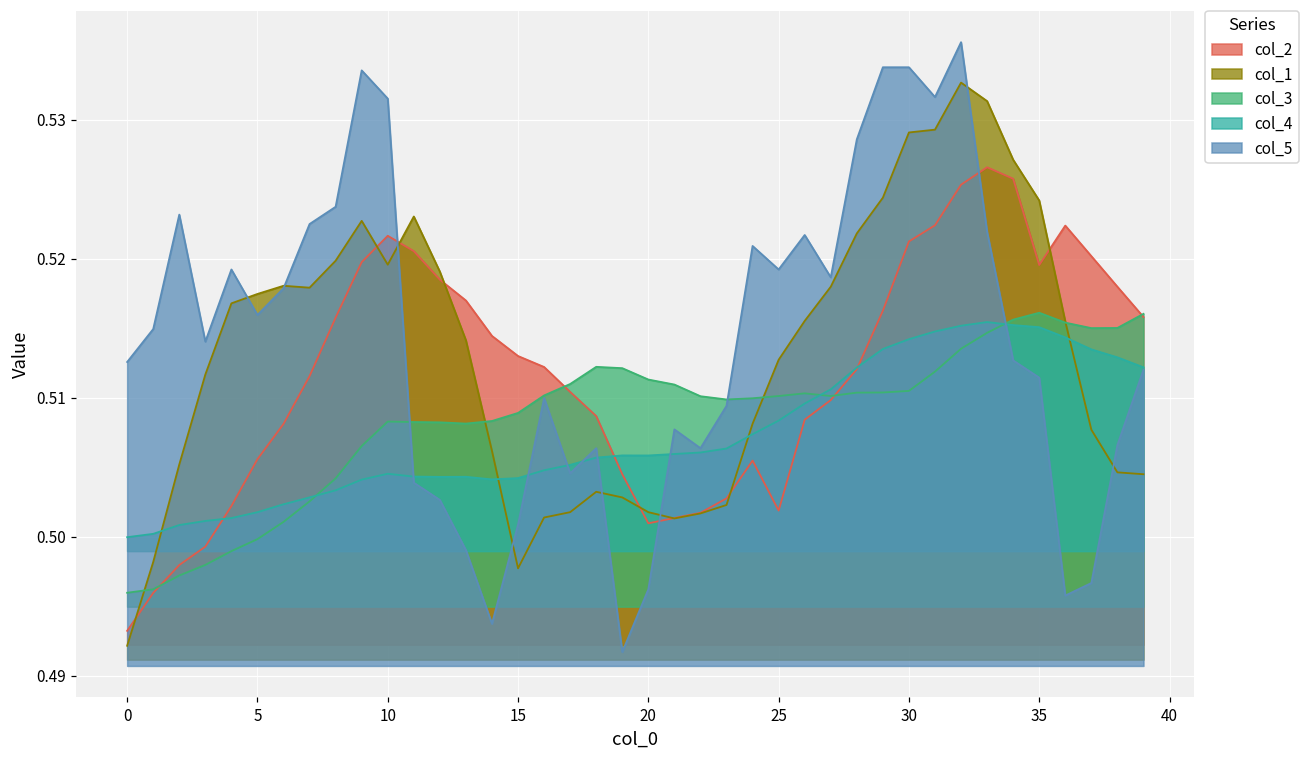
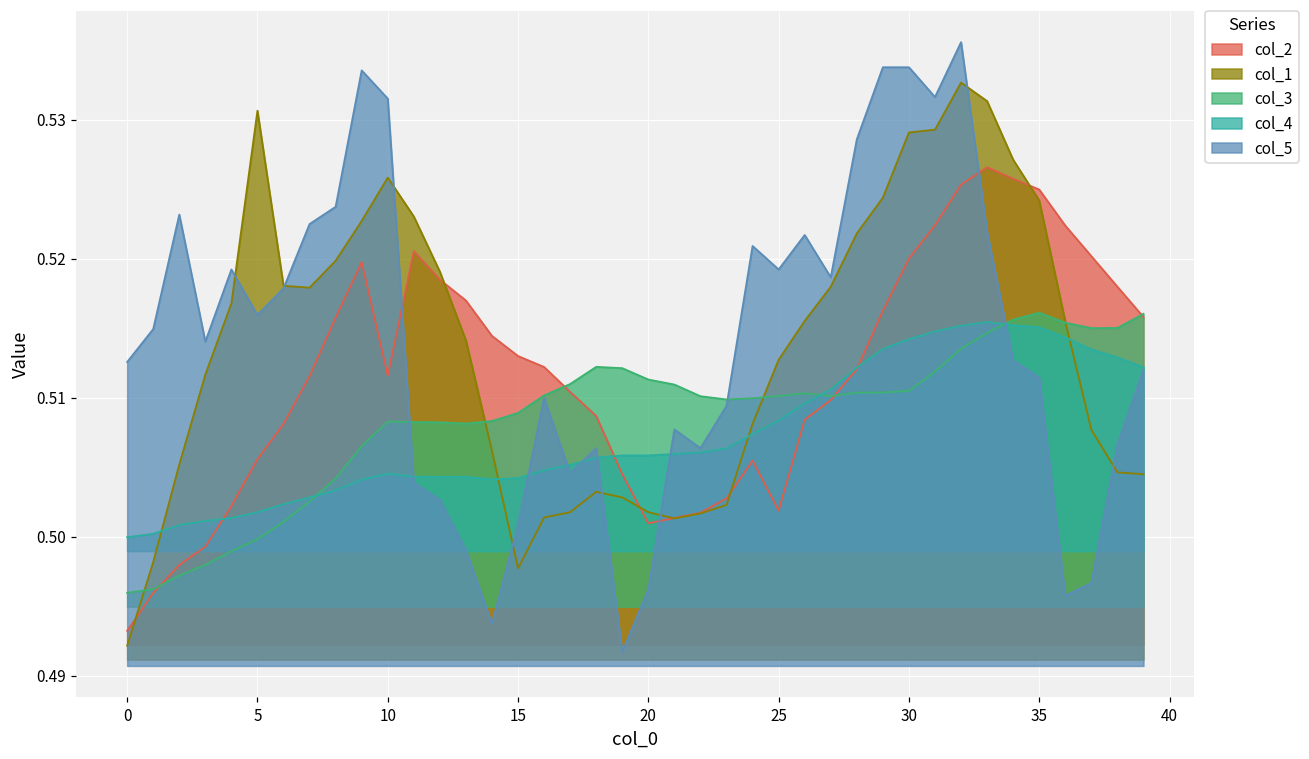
col_1, 5: 0.5175 -> 0.5307
col_2, 10: 0.5217 -> 0.5116
col_1, 10: 0.5196 -> 0.5258
col_2, 30: 0.5212 -> 0.5200
col_2, 35: 0.5196 -> 0.5250
